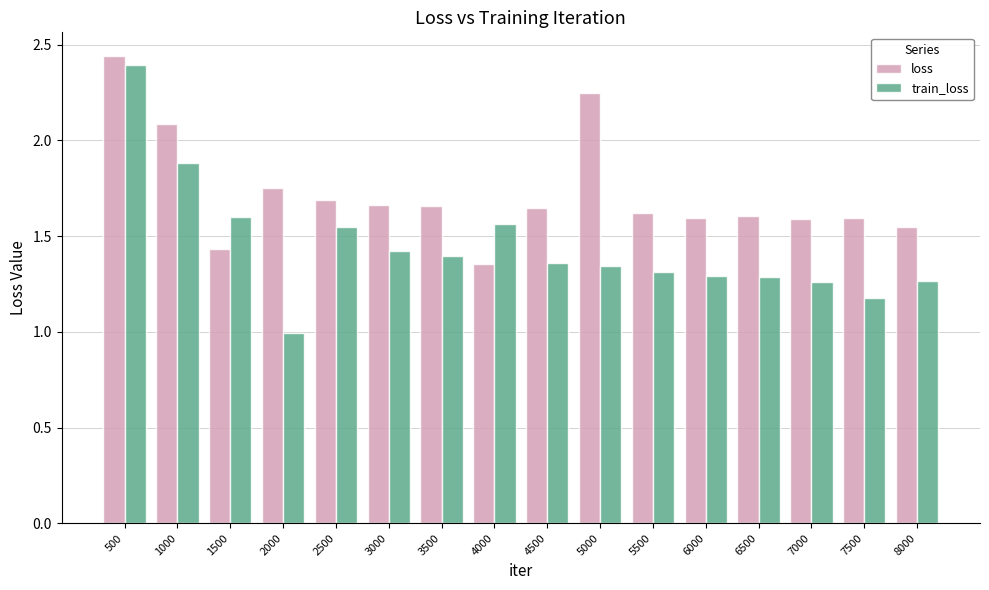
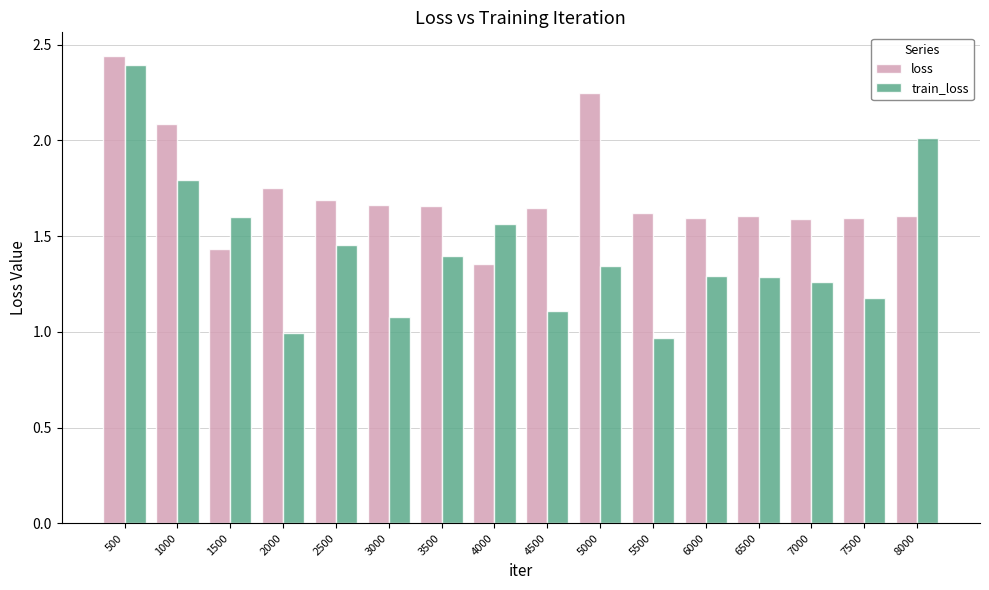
train_loss, 1000: 1.88 -> 1.79
train_loss, 2500: 1.55 -> 1.45
train_loss, 3000: 1.42 -> 1.08
train_loss, 4500: 1.36 -> 1.11
train_loss, 5500: 1.31 -> 0.97
loss, 8000: 1.55 -> 1.61
train_loss, 8000: 1.26 -> 2.01
